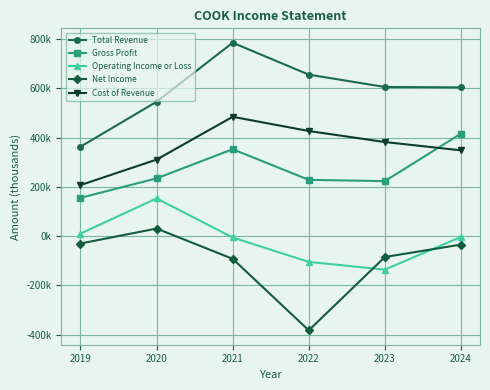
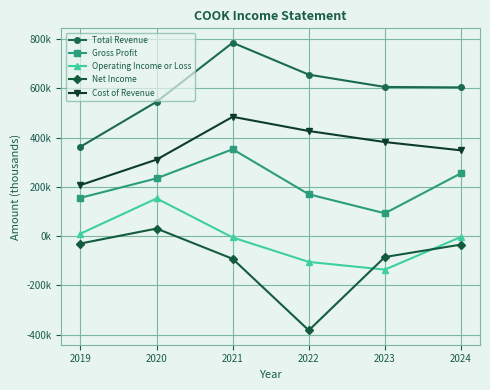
Gross Profit, 2022: 230000 -> 170000
Gross Profit, 2023: 220000 -> 90000
Gross Profit, 2024: 420000 -> 260000
